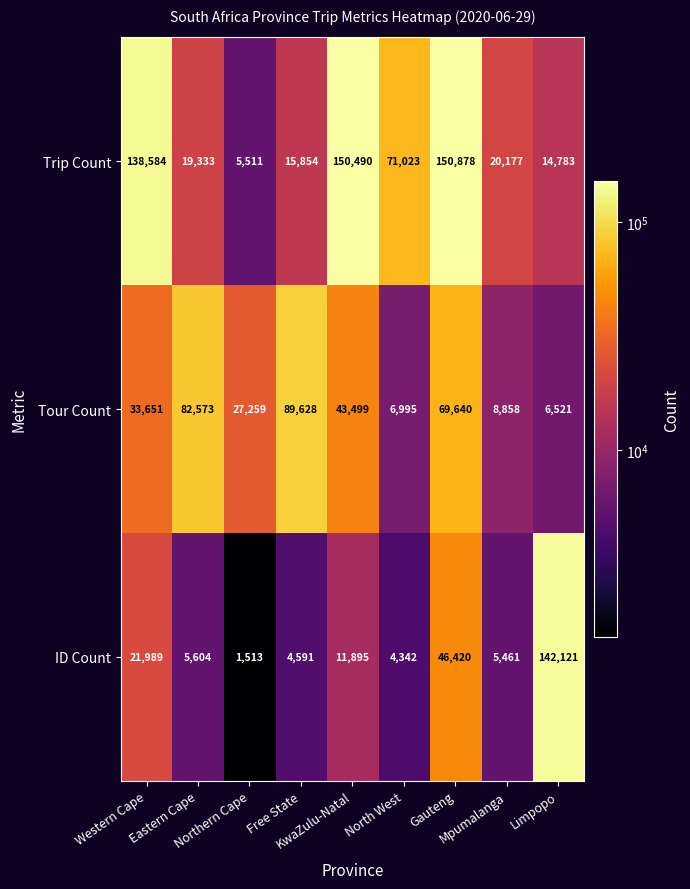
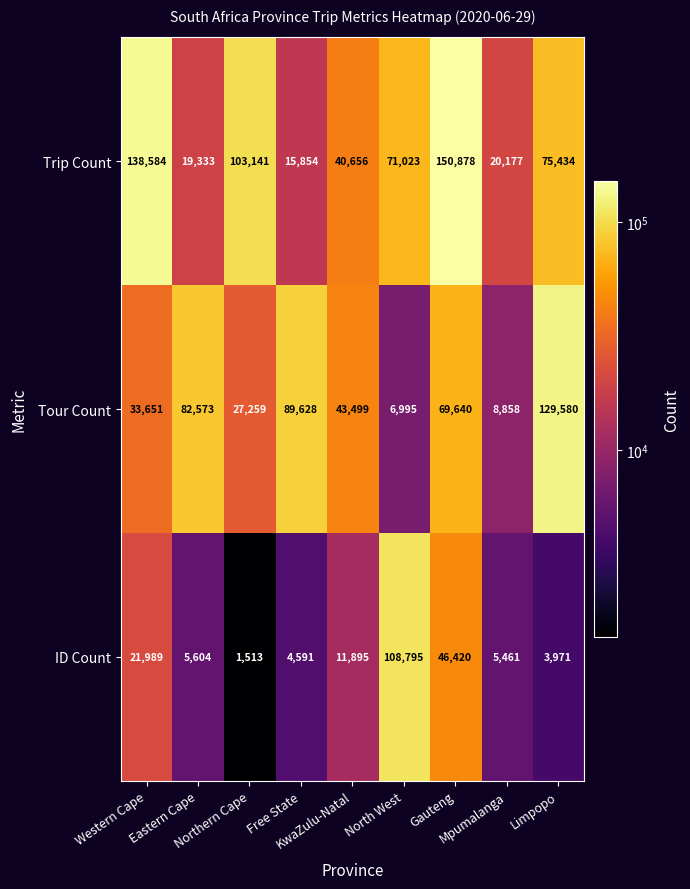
Trip Count, Northern Cape: 5,511 -> 103,141
Trip Count, KwaZulu-Natal: 150,490 -> 40,656
Trip Count, Limpopo: 14,783 -> 75,434
Tour Count, Limpopo: 6,521 -> 129,580
ID Count, North West: 4,342 -> 108,795
ID Count, Limpopo: 142,121 -> 3,971
